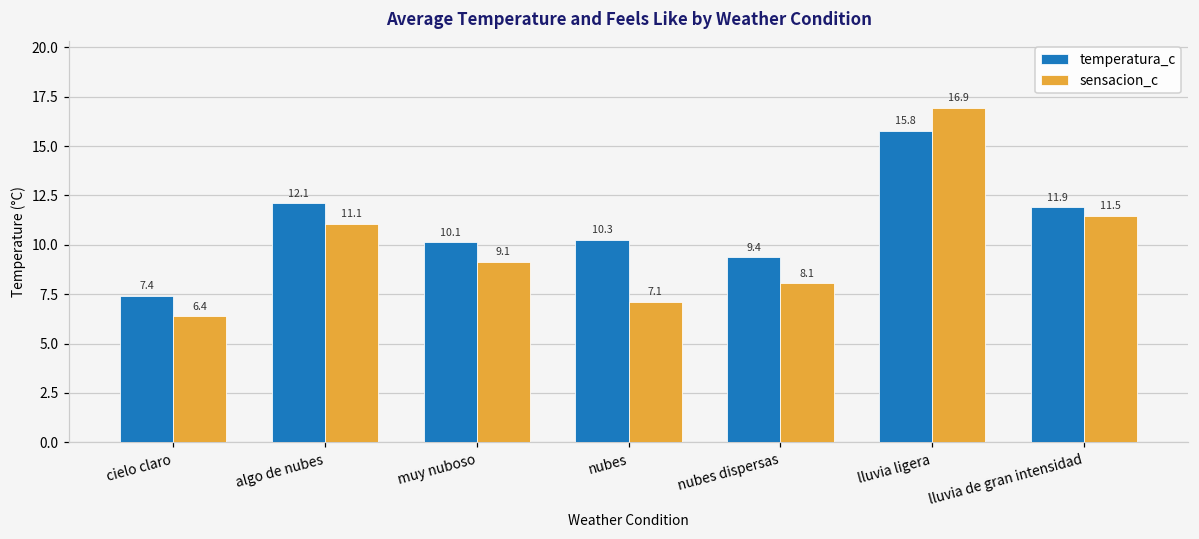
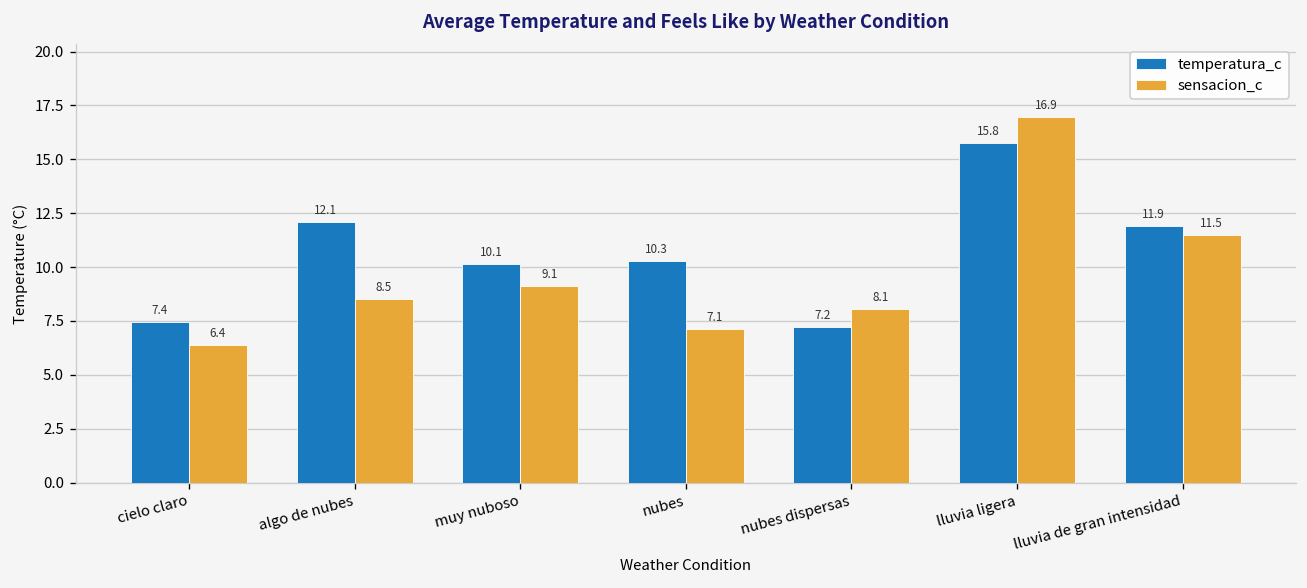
sensacion_c, algo de nubes: 11.1 -> 8.5
temperatura_c, nubes dispersas: 9.4 -> 7.2
